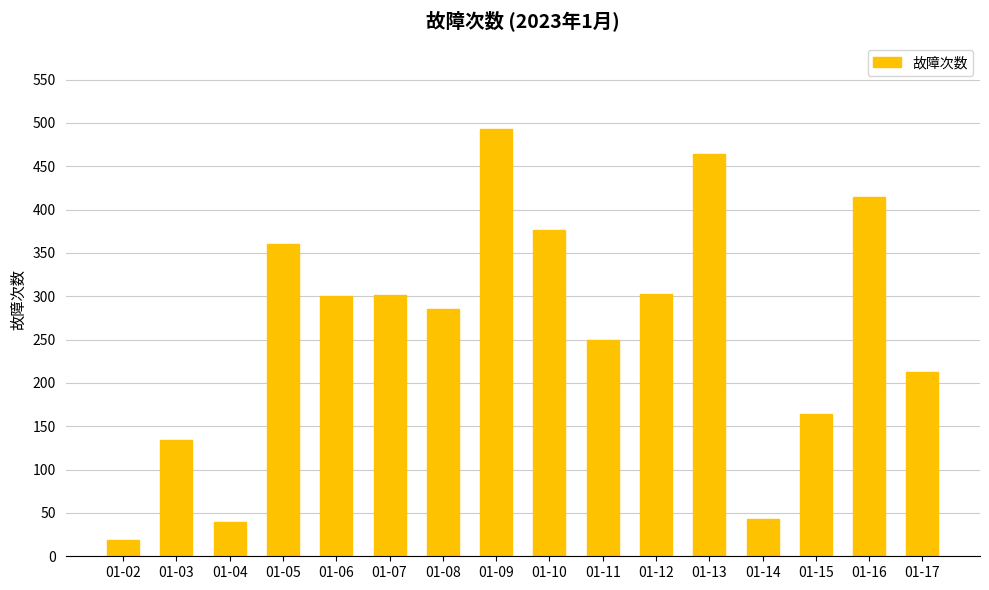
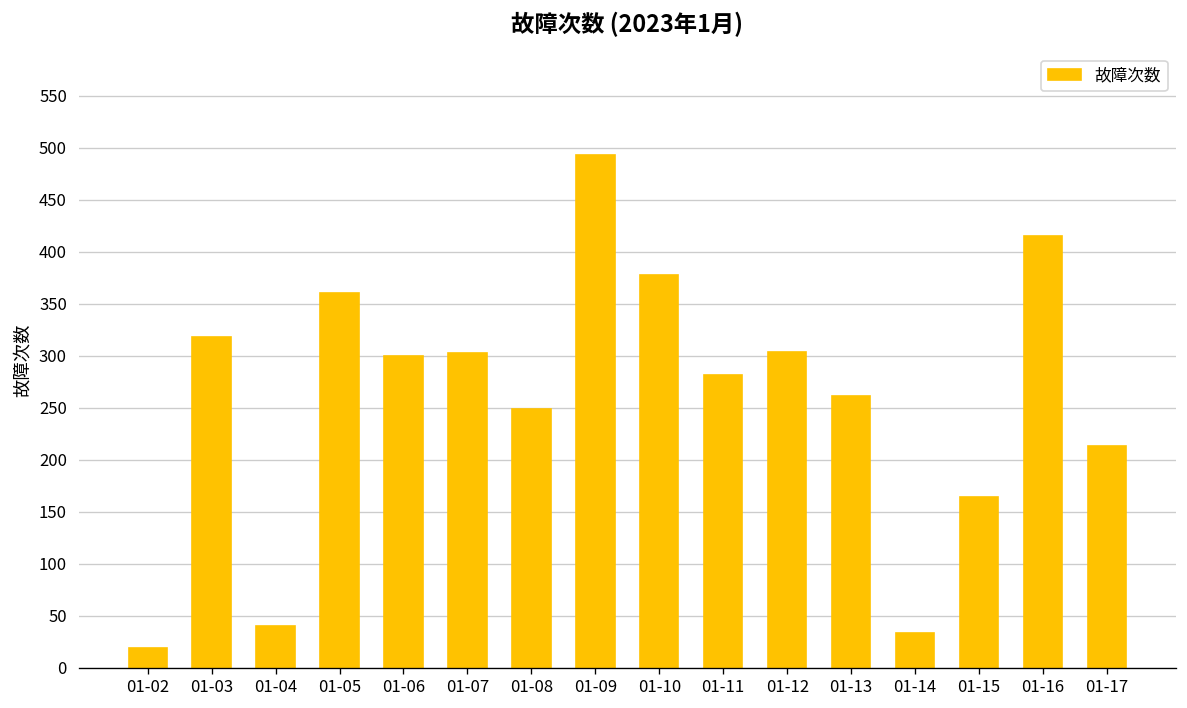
01-03: 130 -> 320
01-08: 290 -> 250
01-11: 250 -> 280
01-13: 460 -> 260
01-14: 40 -> 30
